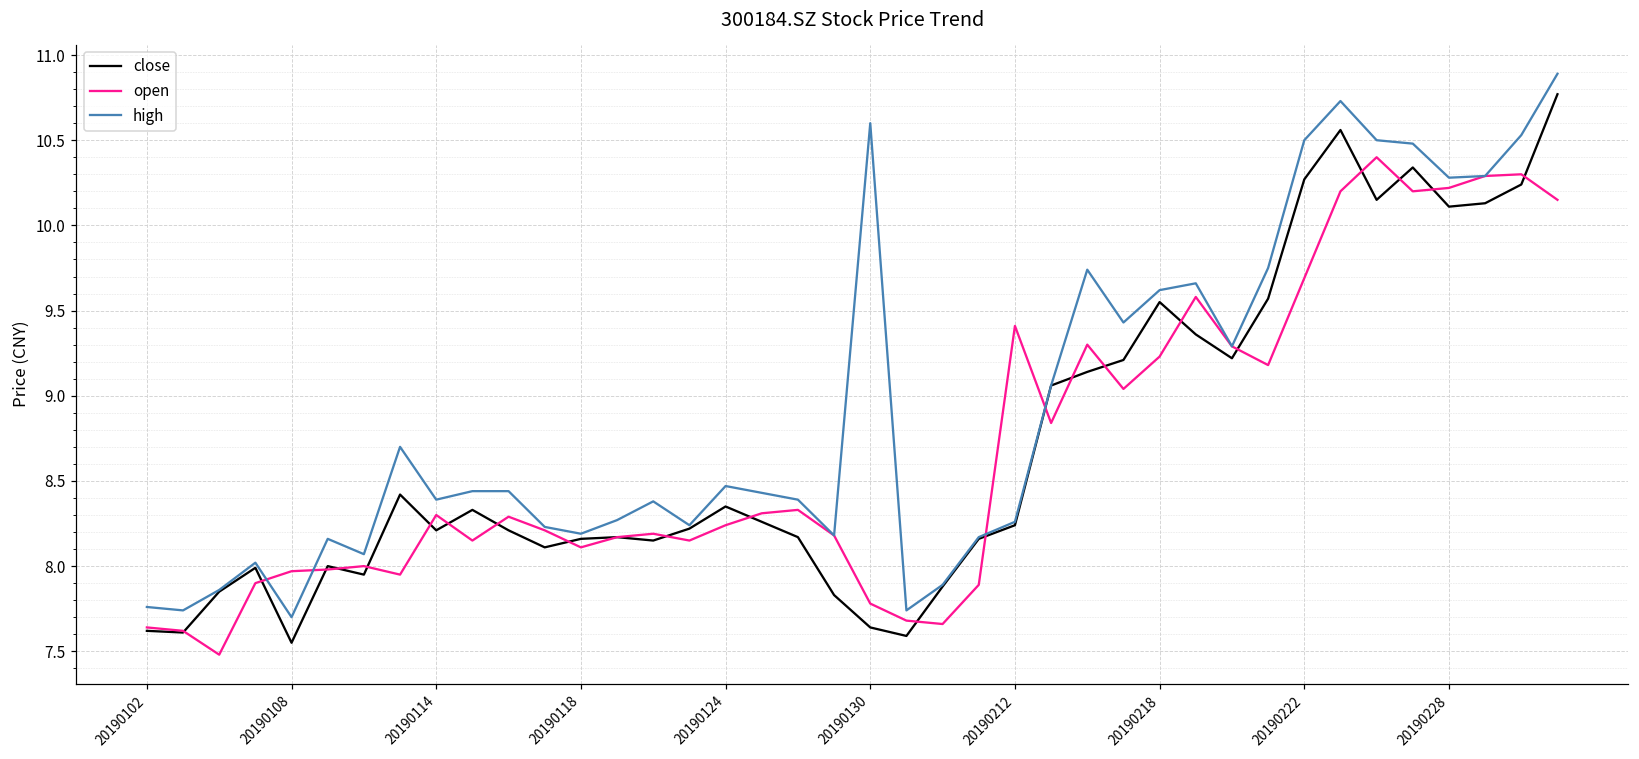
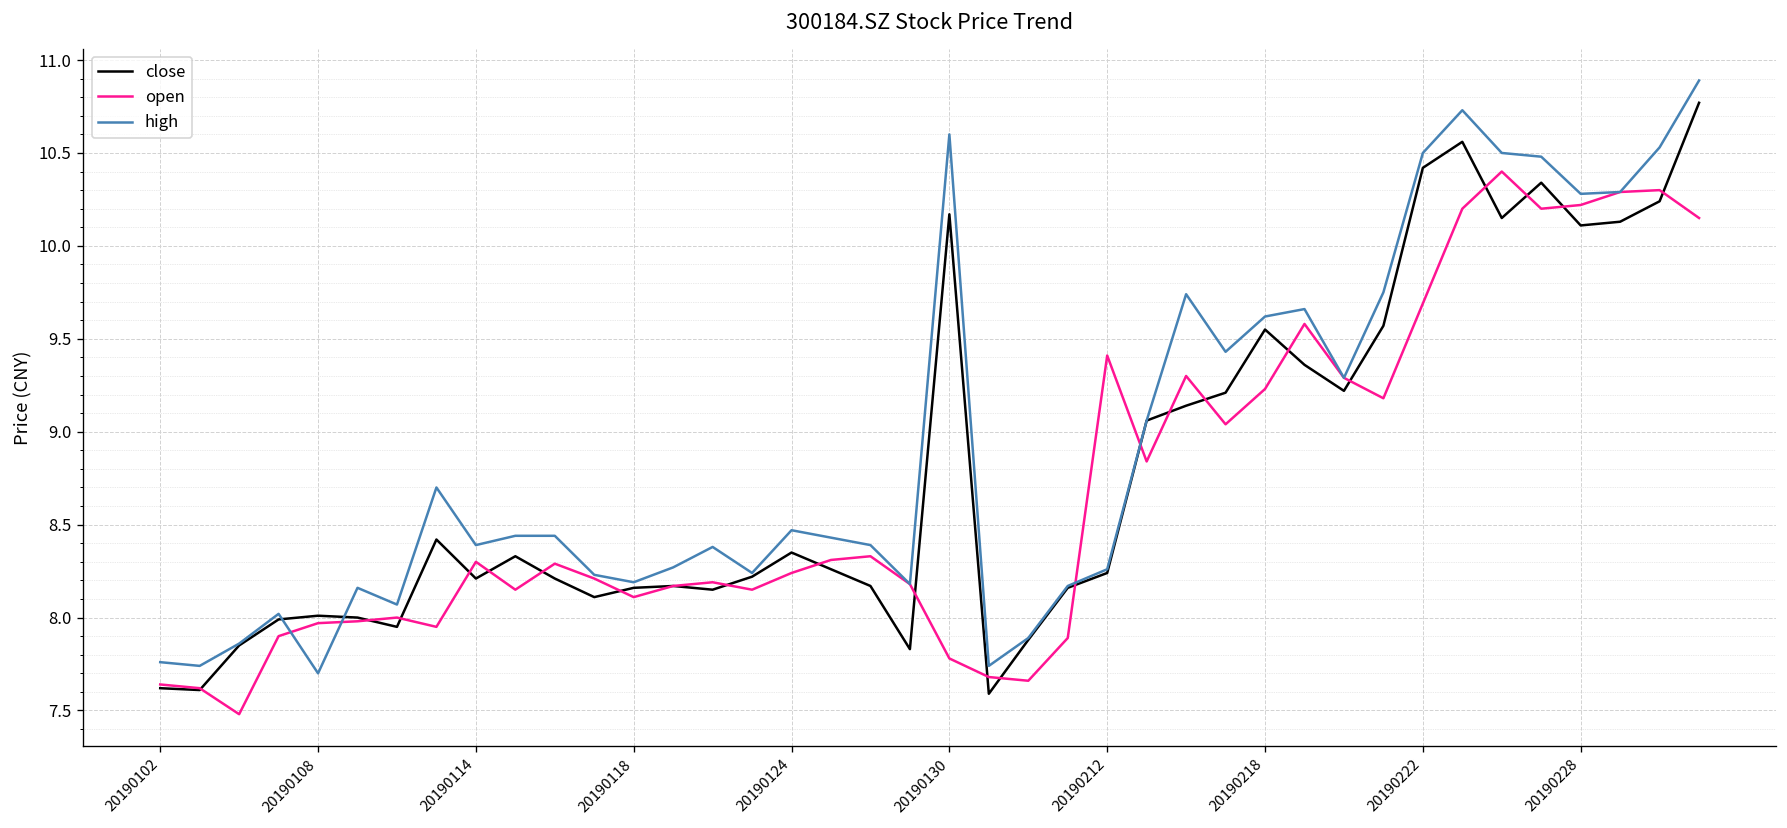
close, 20190108: 7.55 -> 8.01
close, 20190130: 7.64 -> 10.17
close, 20190222: 10.27 -> 10.42
